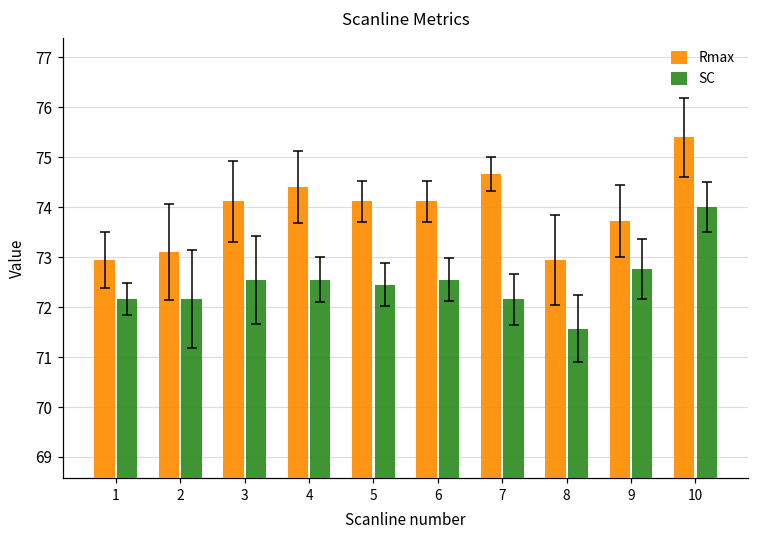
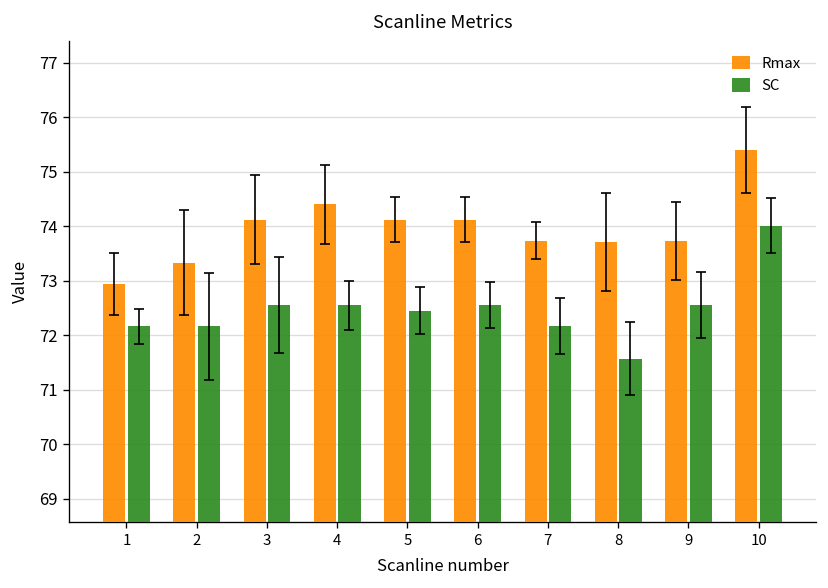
Rmax, 2: 73.1 -> 73.3
Rmax, 7: 74.7 -> 73.7
Rmax, 8: 72.9 -> 73.7
SC, 9: 72.8 -> 72.6
